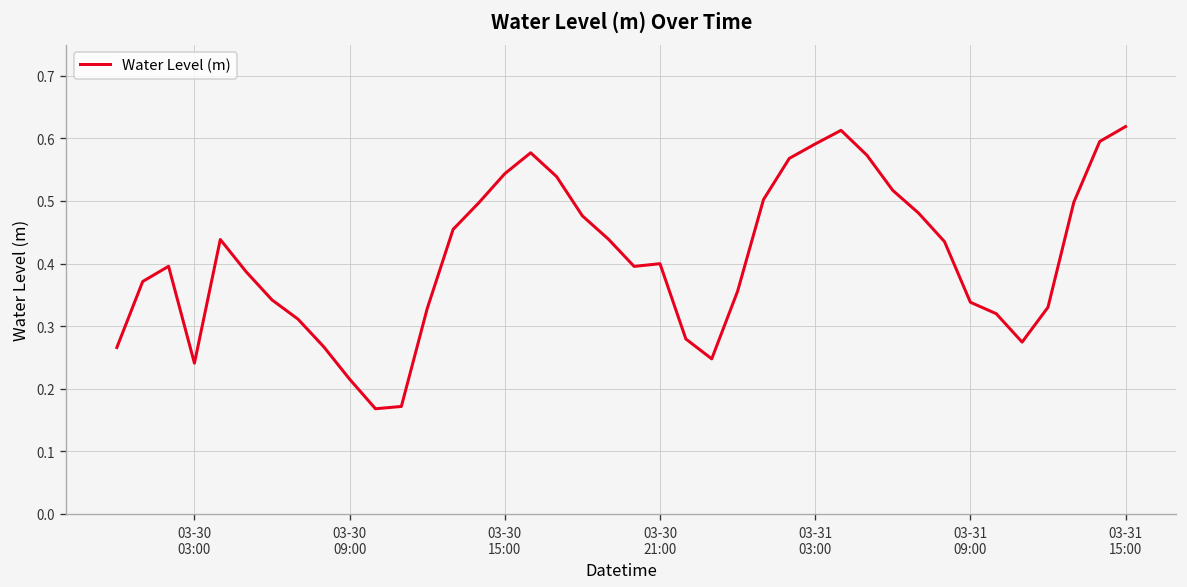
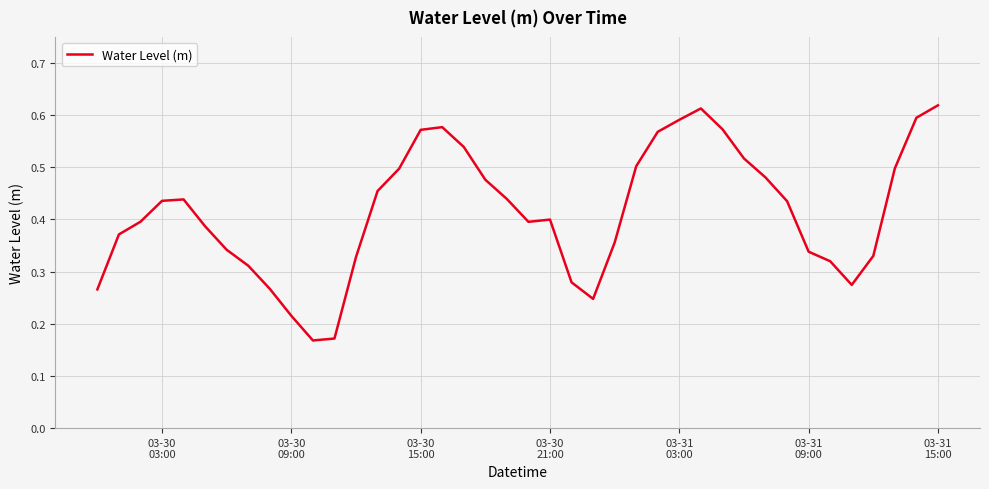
03-30 03:00: 0.24 -> 0.44
03-30 15:00: 0.54 -> 0.57
